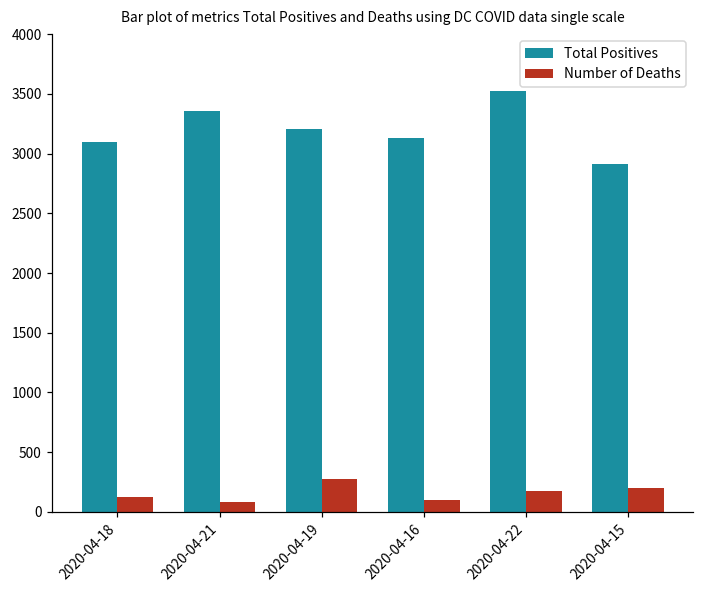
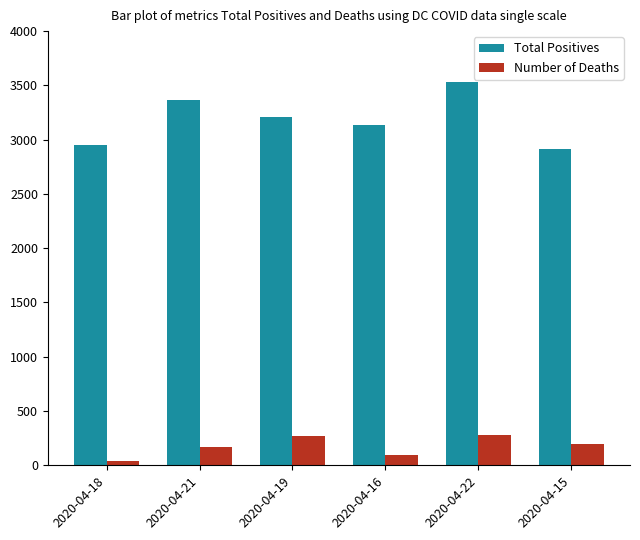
Total Positives, 2020-04-18: 3100 -> 2950
Number of Deaths, 2020-04-18: 130 -> 40
Number of Deaths, 2020-04-21: 90 -> 170
Number of Deaths, 2020-04-22: 180 -> 280
